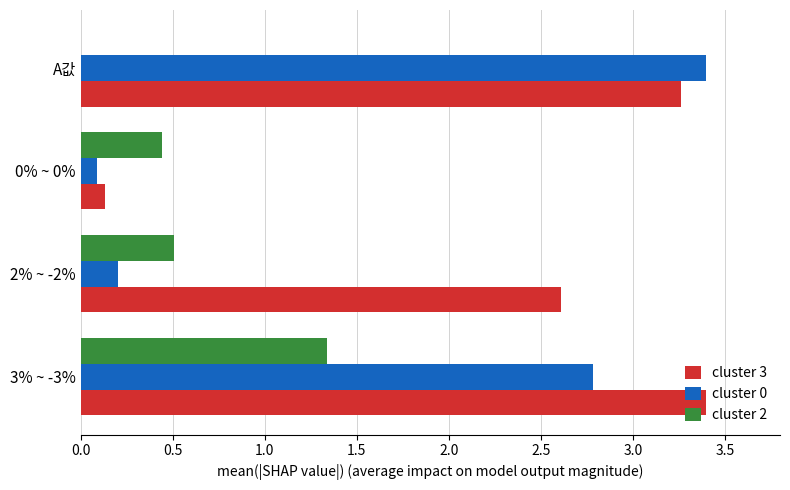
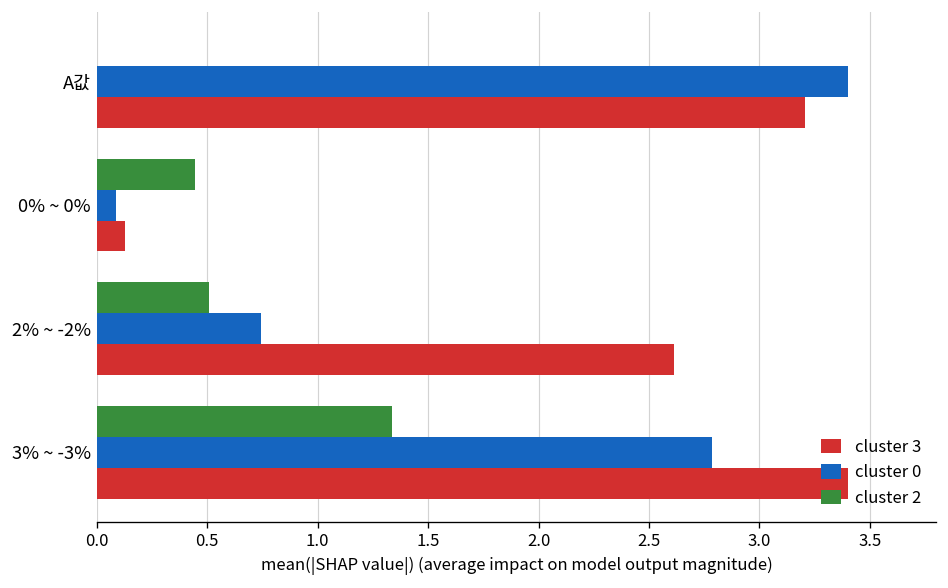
cluster 3, A값: 3.26 -> 3.21
cluster 0, 2% ~ -2%: 0.21 -> 0.74
